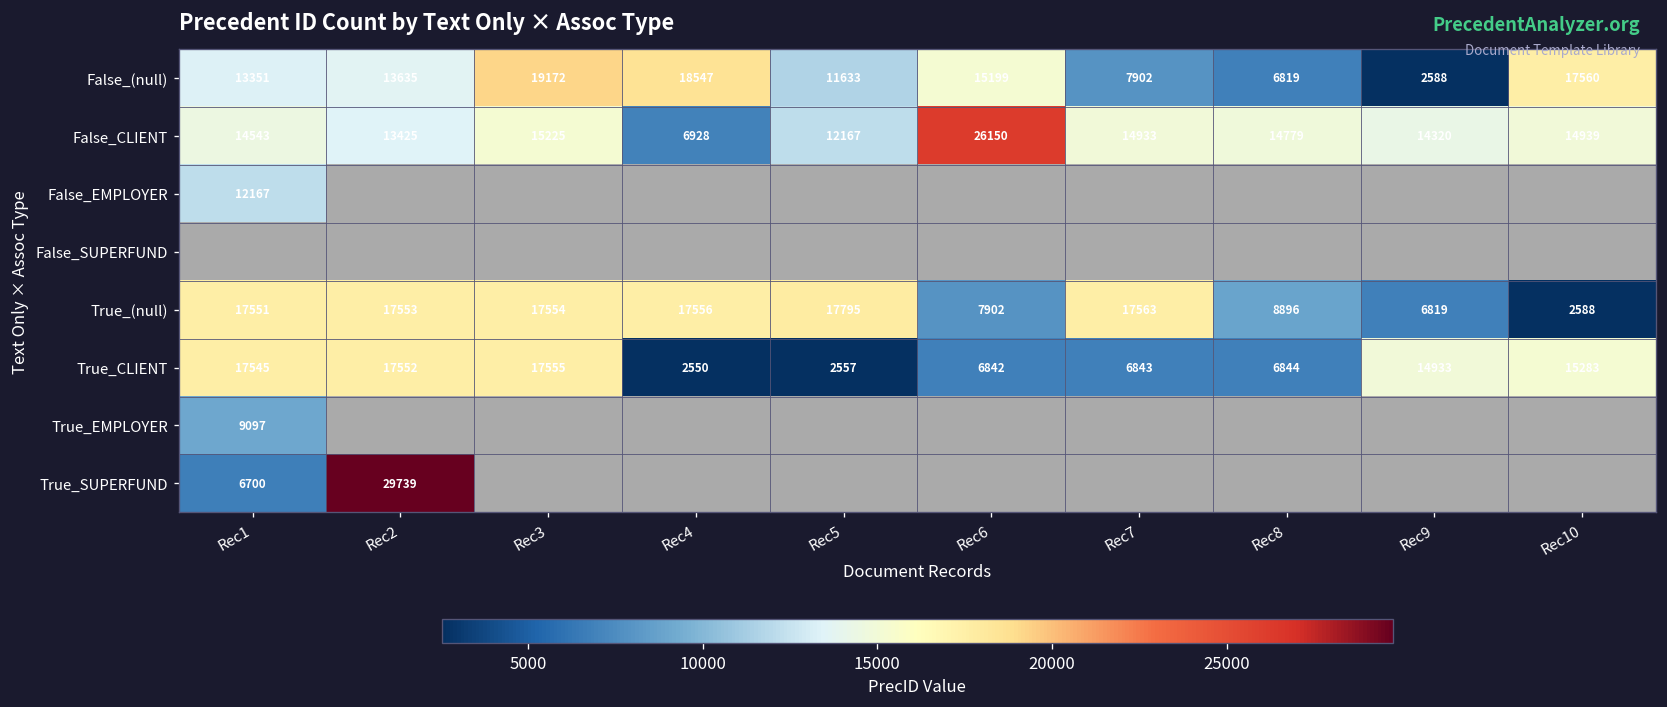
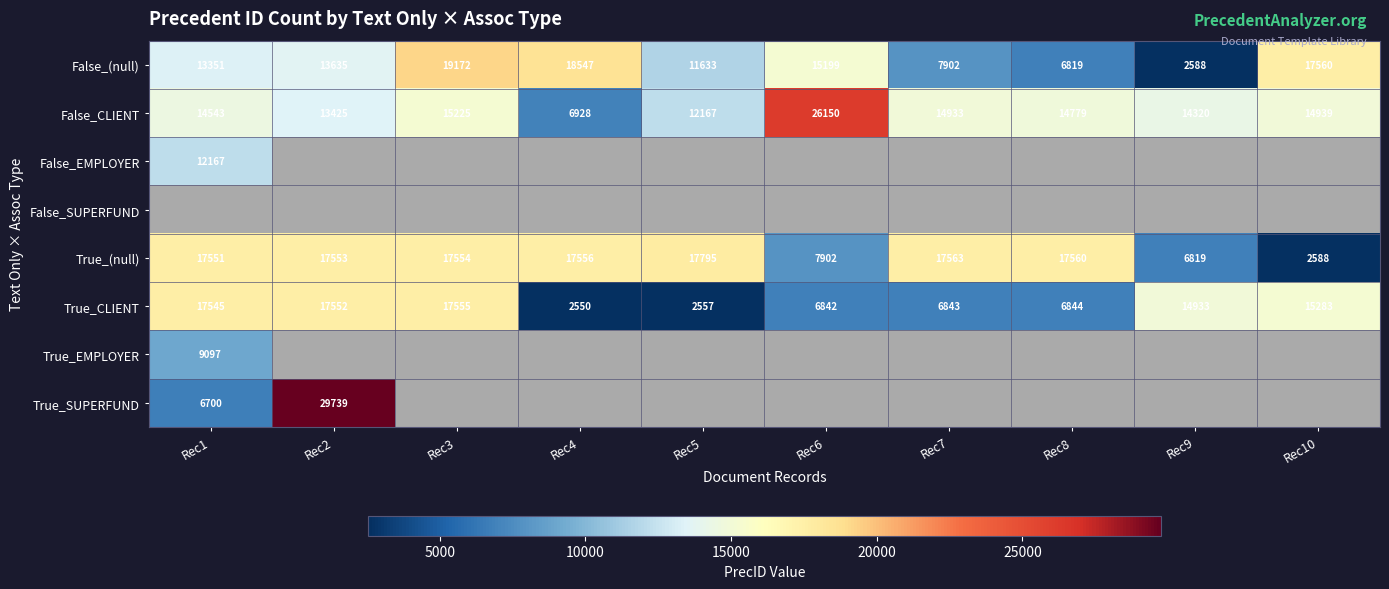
True_(null), Rec8: 8896 -> 17560
